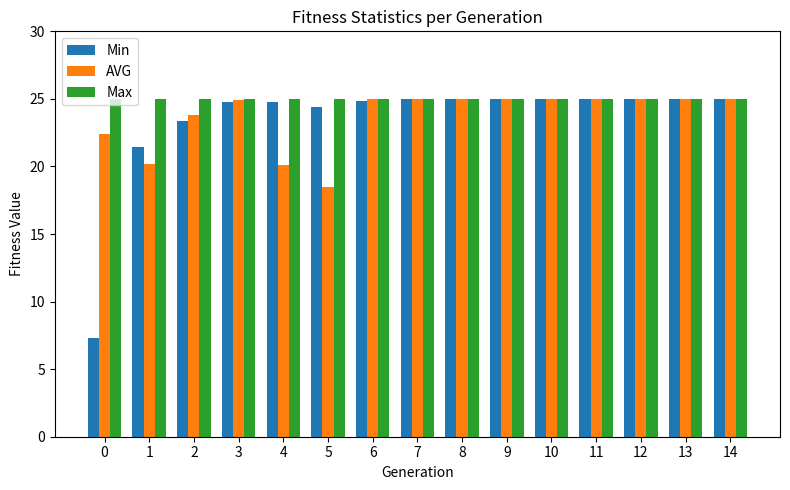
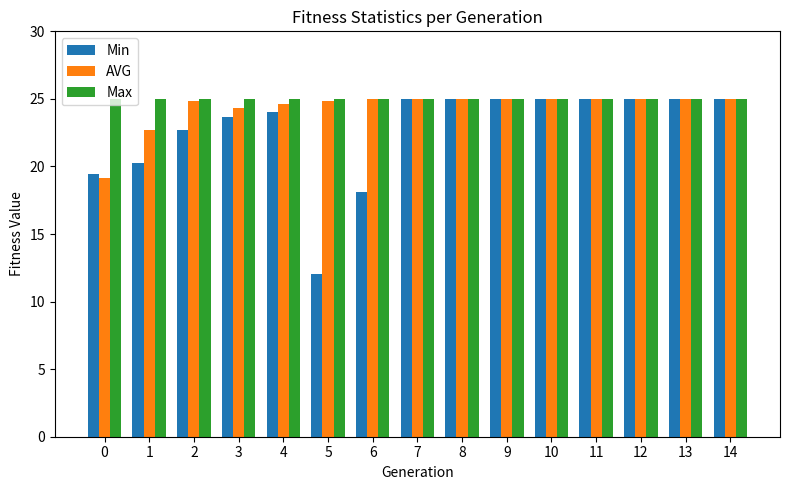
Min, 0: 7.3 -> 19.5
AVG, 0: 22.4 -> 19.1
Min, 1: 21.5 -> 20.3
AVG, 1: 20.2 -> 22.7
Min, 2: 23.4 -> 22.7
AVG, 2: 23.8 -> 24.9
Min, 3: 24.7 -> 23.7
AVG, 3: 24.9 -> 24.3
Min, 4: 24.8 -> 24.0
AVG, 4: 20.1 -> 24.6
Min, 5: 24.4 -> 12.0
AVG, 5: 18.5 -> 24.8
Min, 6: 24.8 -> 18.1
